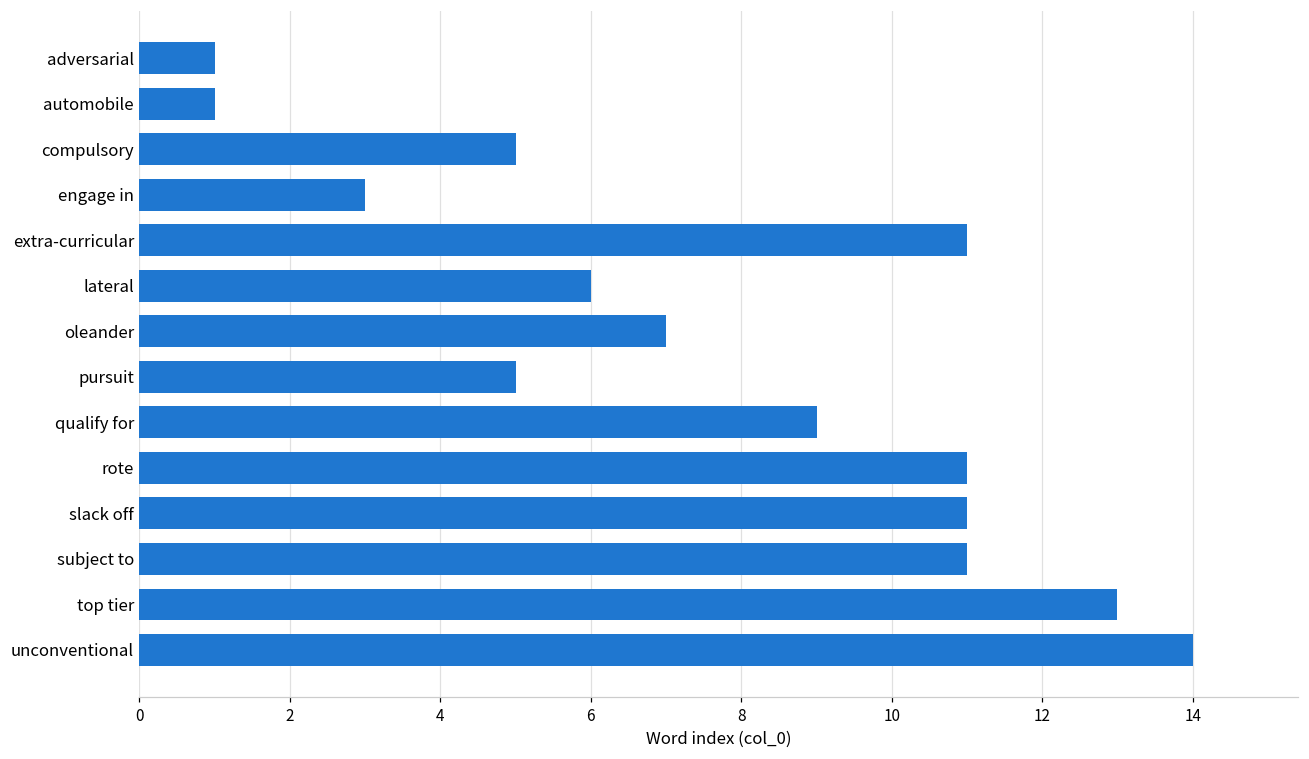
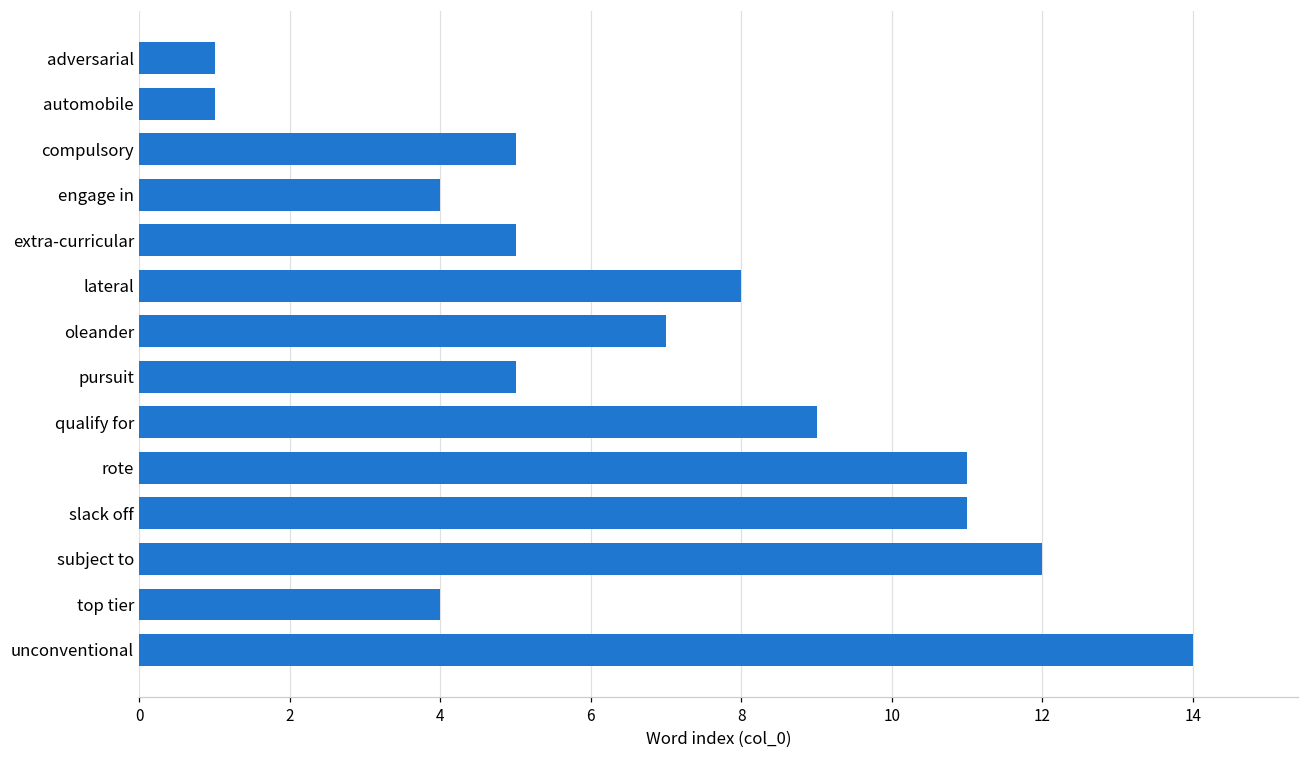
engage in: 3 -> 4
extra-curricular: 11 -> 5
lateral: 6 -> 8
subject to: 11 -> 12
top tier: 13 -> 4
